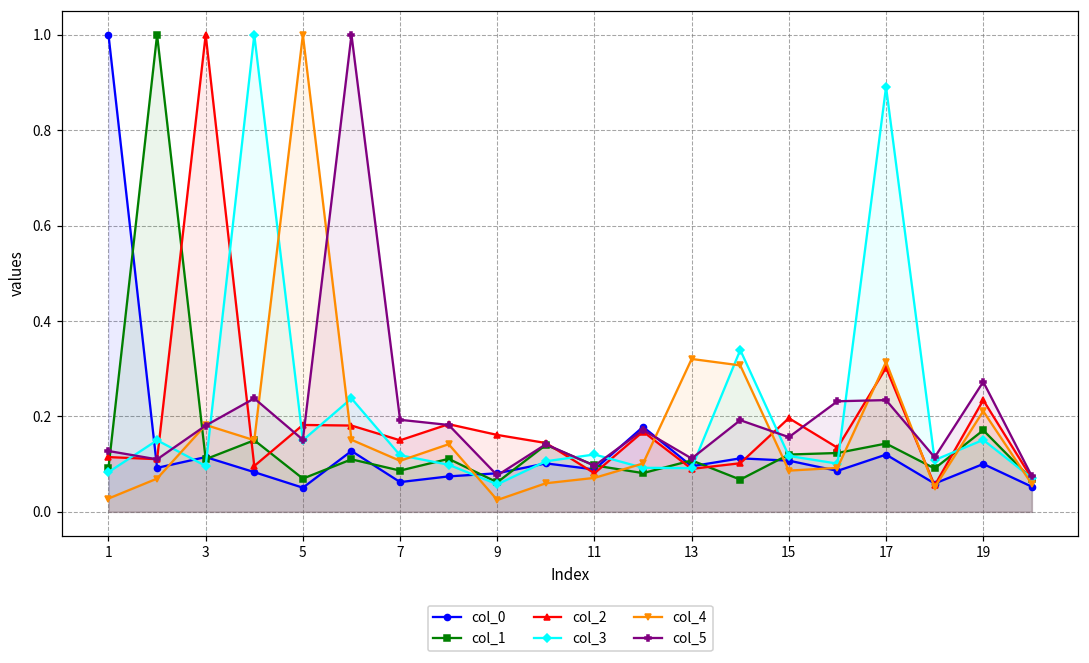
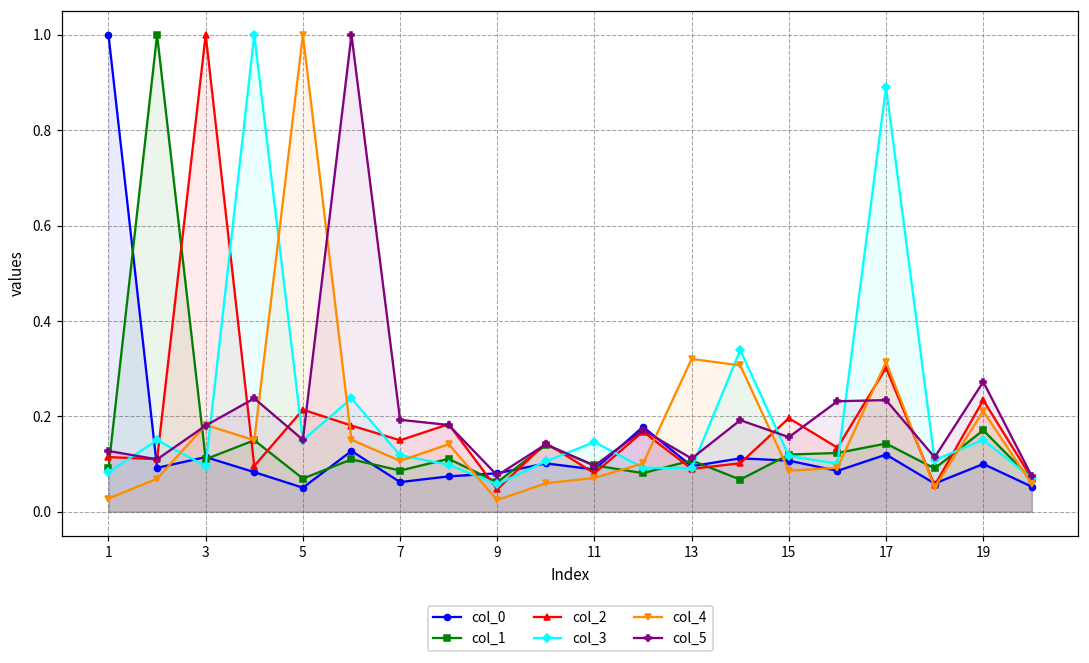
col_2, 5: 0.18 -> 0.21
col_2, 9: 0.16 -> 0.05
col_3, 11: 0.12 -> 0.15
